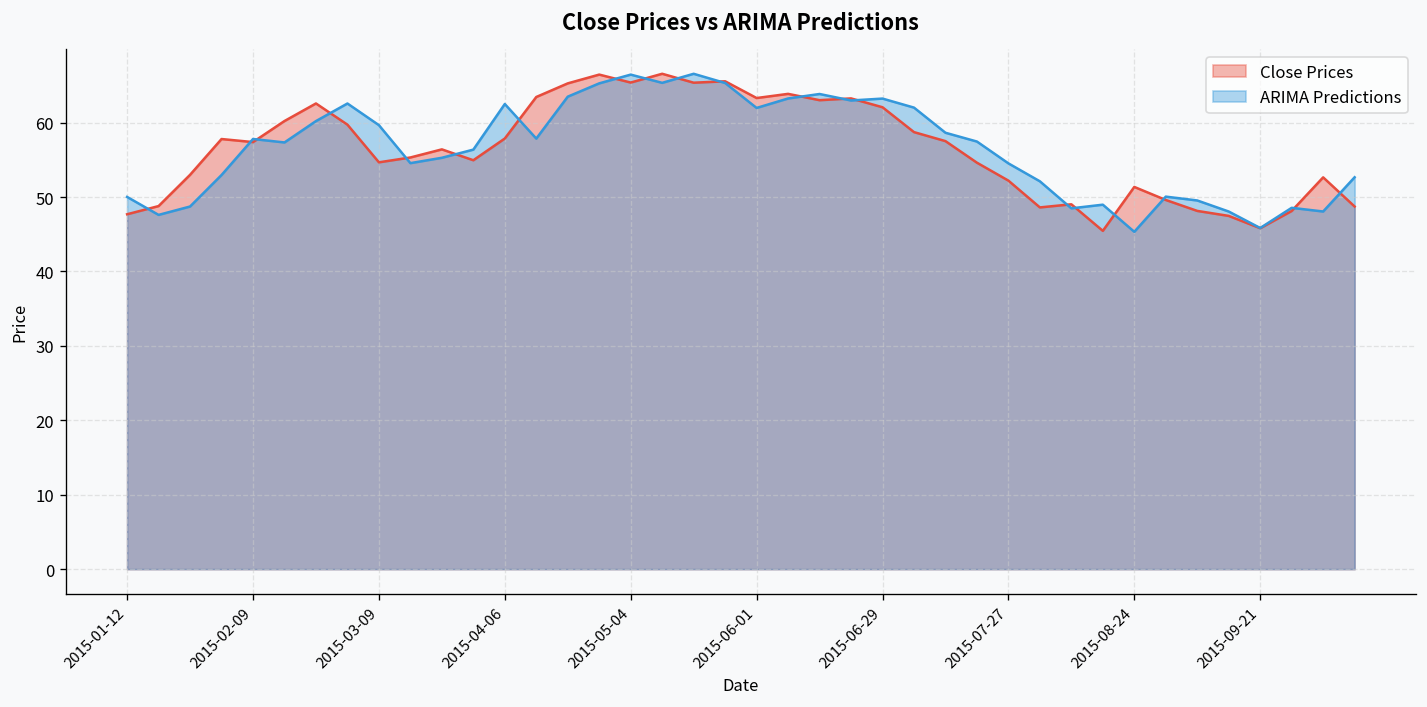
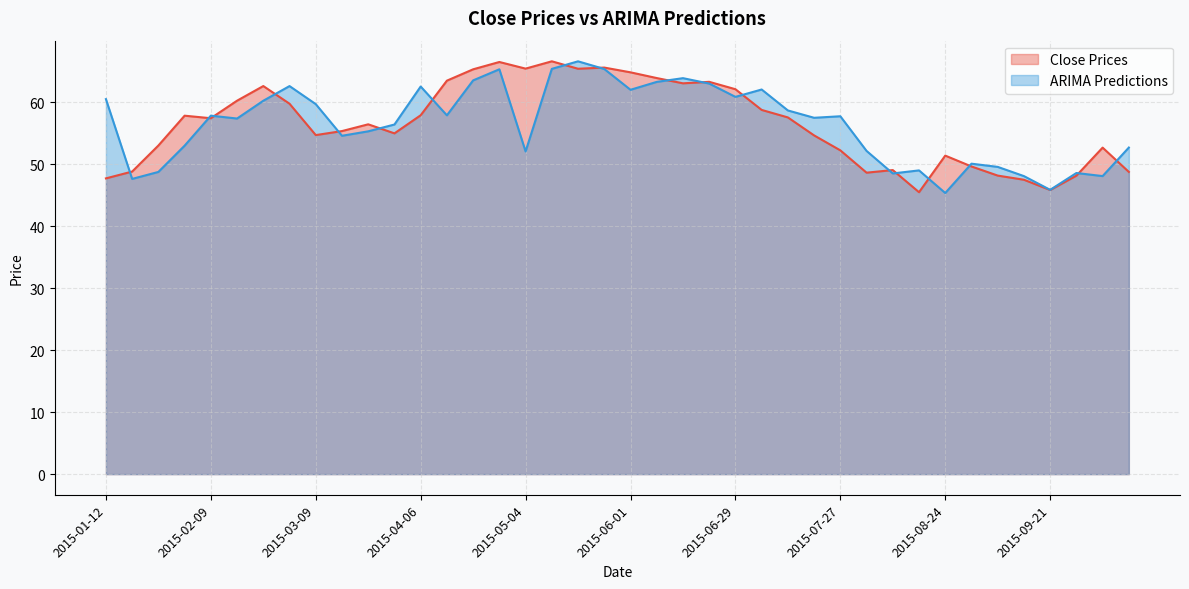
ARIMA Predictions, 2015-01-12: 50 -> 60
ARIMA Predictions, 2015-05-04: 66 -> 52
Close Prices, 2015-06-01: 63 -> 65
ARIMA Predictions, 2015-06-29: 63 -> 61
ARIMA Predictions, 2015-07-27: 55 -> 58
